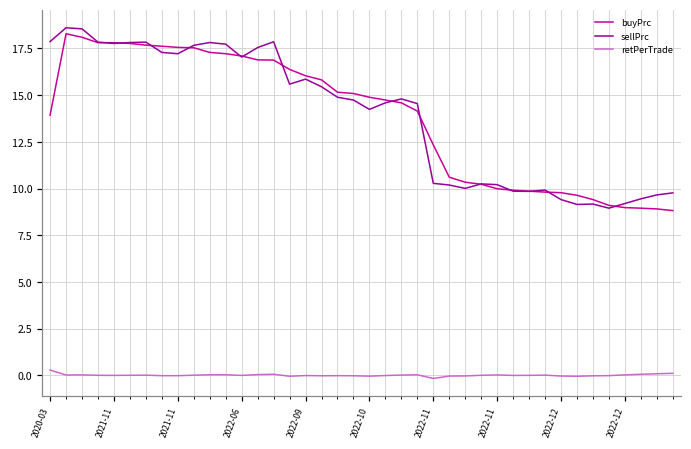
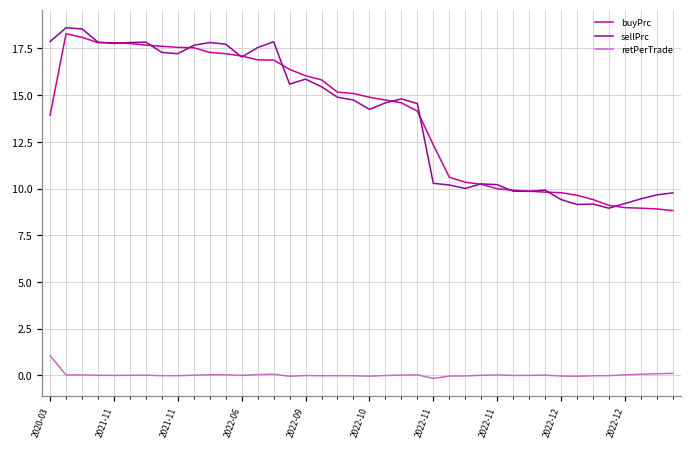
retPerTrade, 2020-03: 0.3 -> 1.0
